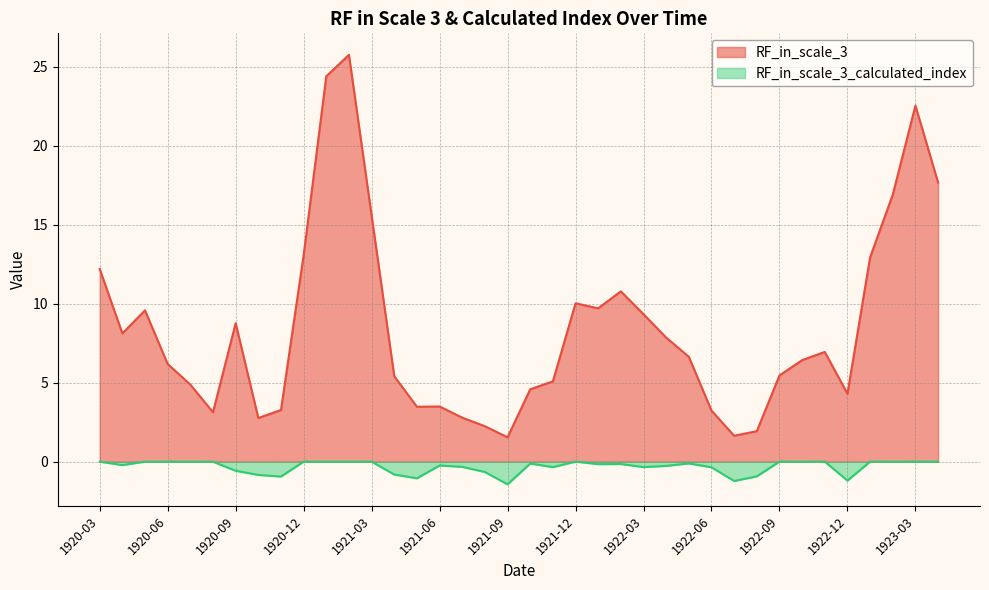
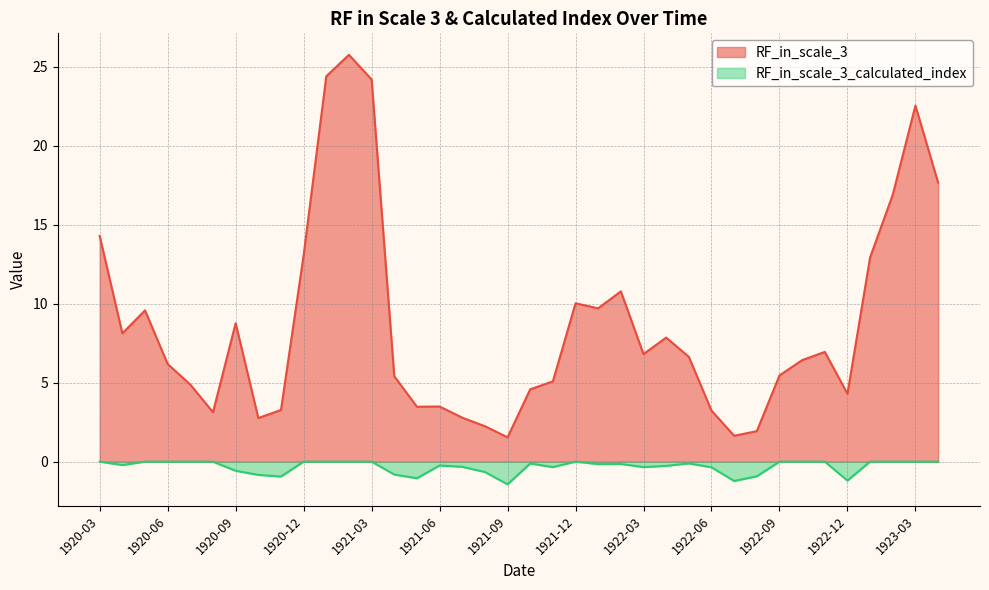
RF_in_scale_3, 1920-03: 12.2 -> 14.3
RF_in_scale_3, 1921-03: 15.6 -> 24.2
RF_in_scale_3, 1922-03: 9.3 -> 6.8
